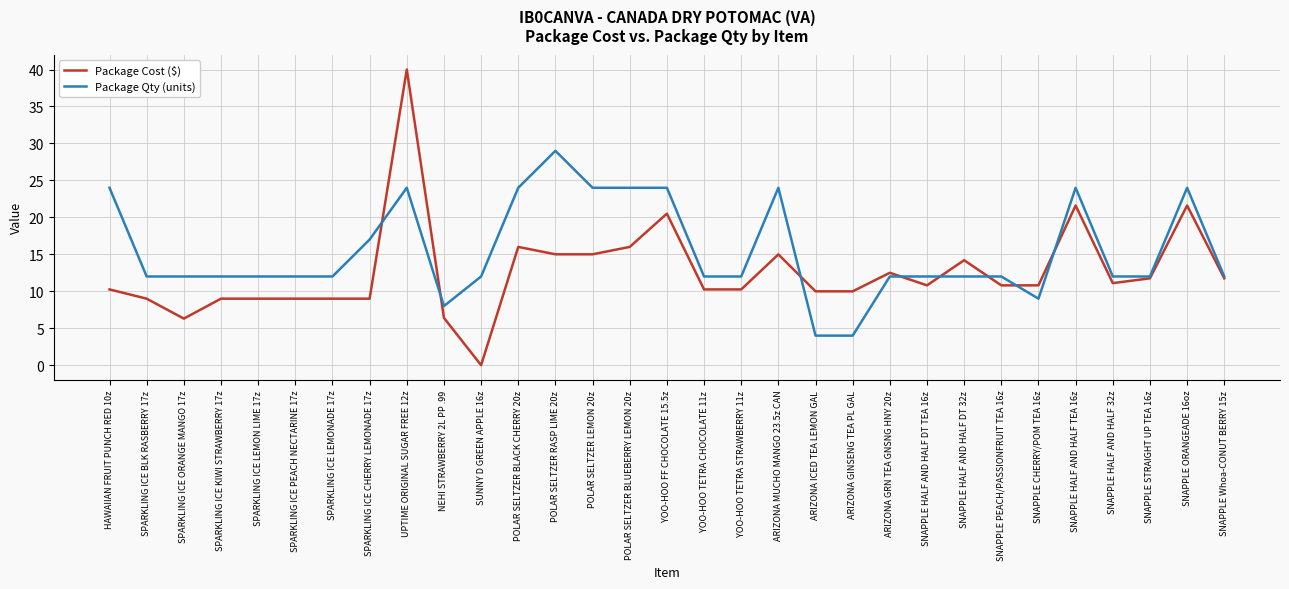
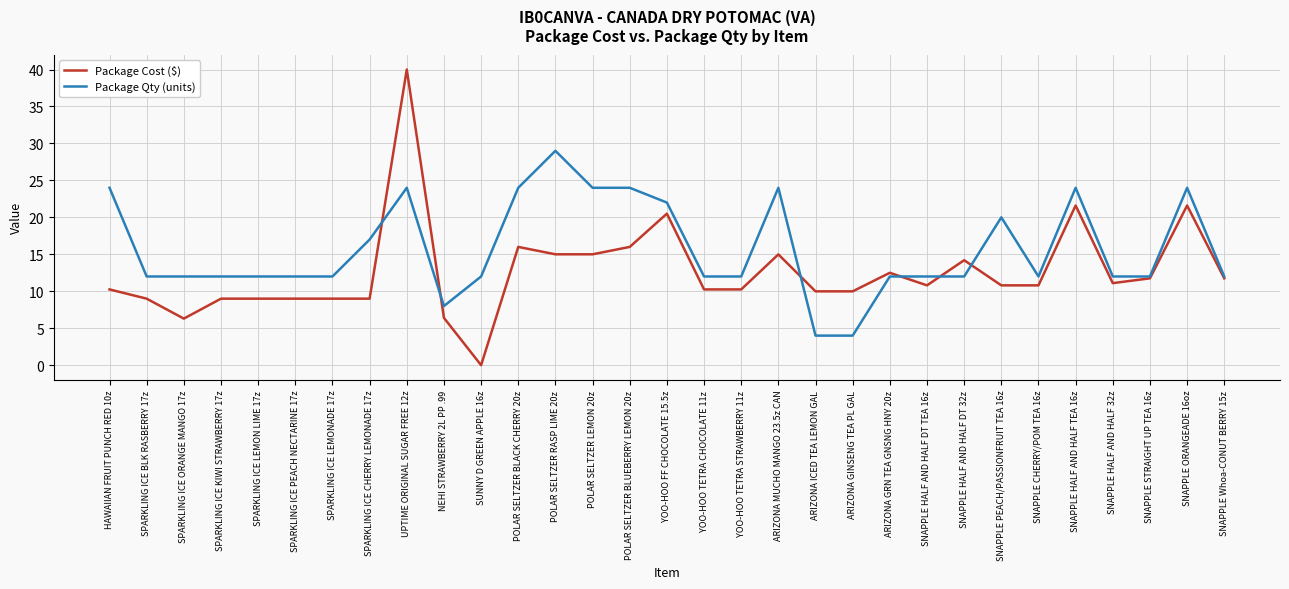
Package Qty (units), YOO-HOO FF CHOCOLATE 15.5z: 24 -> 22
Package Qty (units), SNAPPLE PEACH/PASSIONFRUIT TEA 16z: 12 -> 20
Package Qty (units), SNAPPLE CHERRY/POM TEA 16z: 9 -> 12
